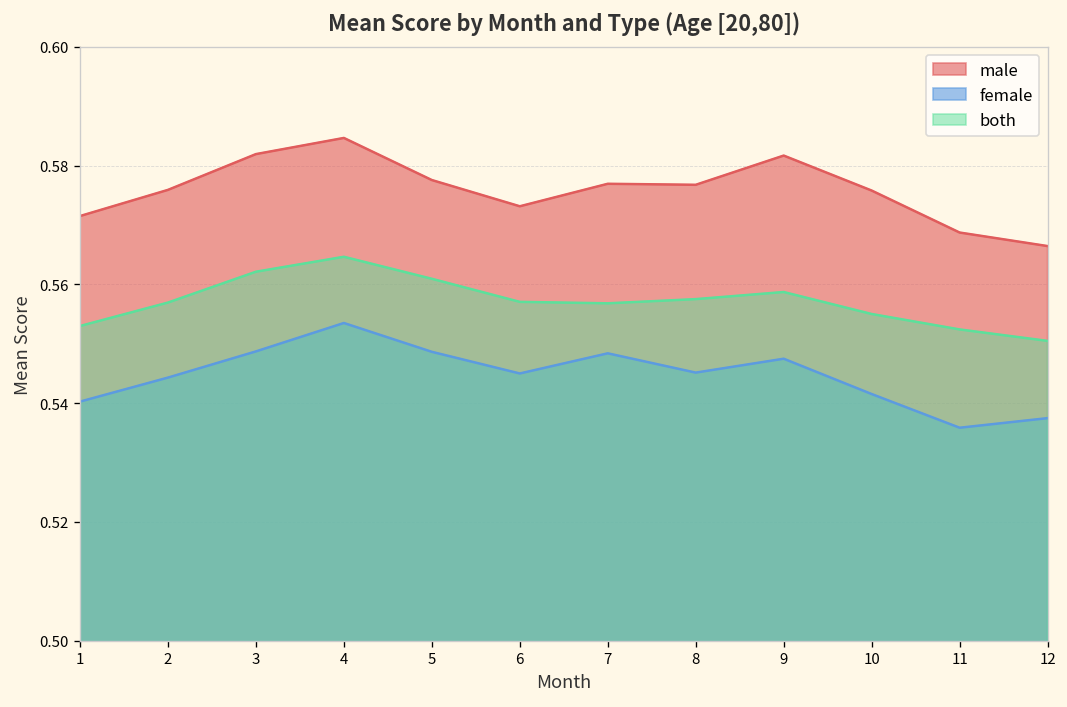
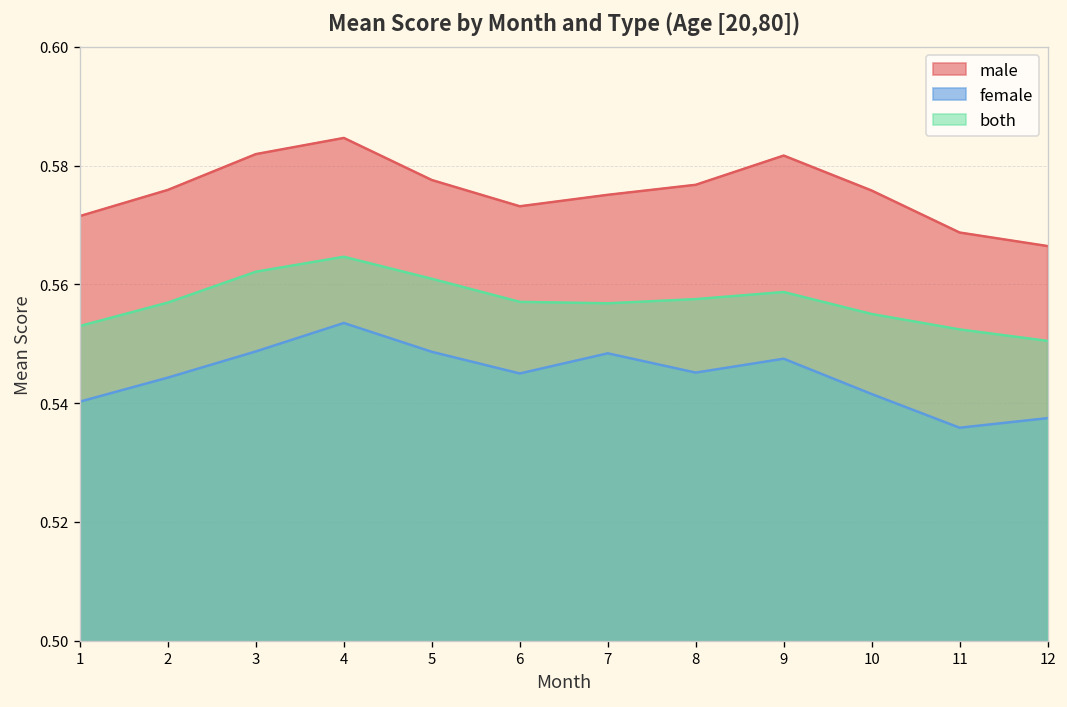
male, 7: 0.577 -> 0.575
